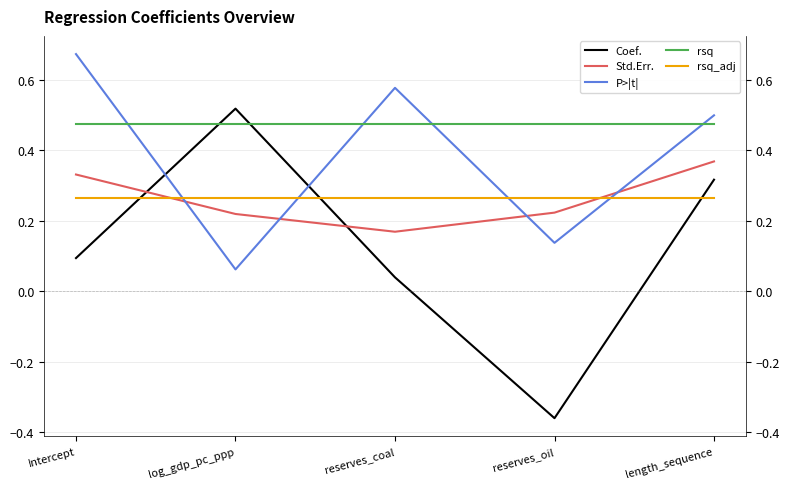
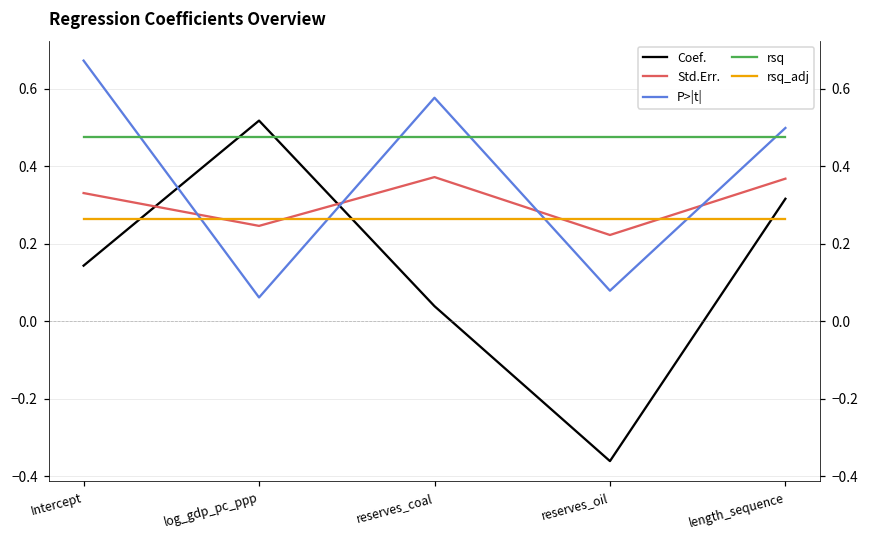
Coef., Intercept: 0.09 -> 0.14
Std.Err., log_gdp_pc_ppp: 0.22 -> 0.25
Std.Err., reserves_coal: 0.17 -> 0.37
P>|t|, reserves_oil: 0.14 -> 0.08
